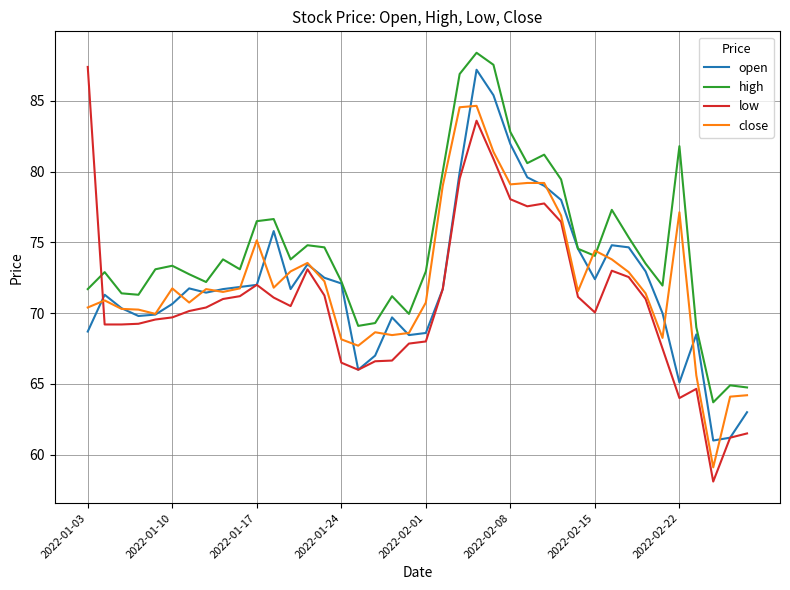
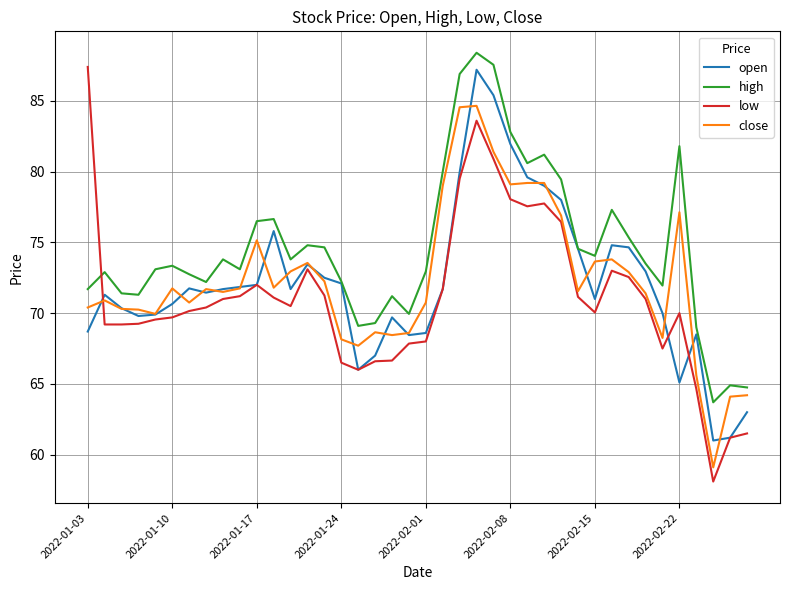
open, 2022-02-15: 72.4 -> 71.0
close, 2022-02-15: 74.4 -> 73.7
low, 2022-02-22: 64 -> 70
